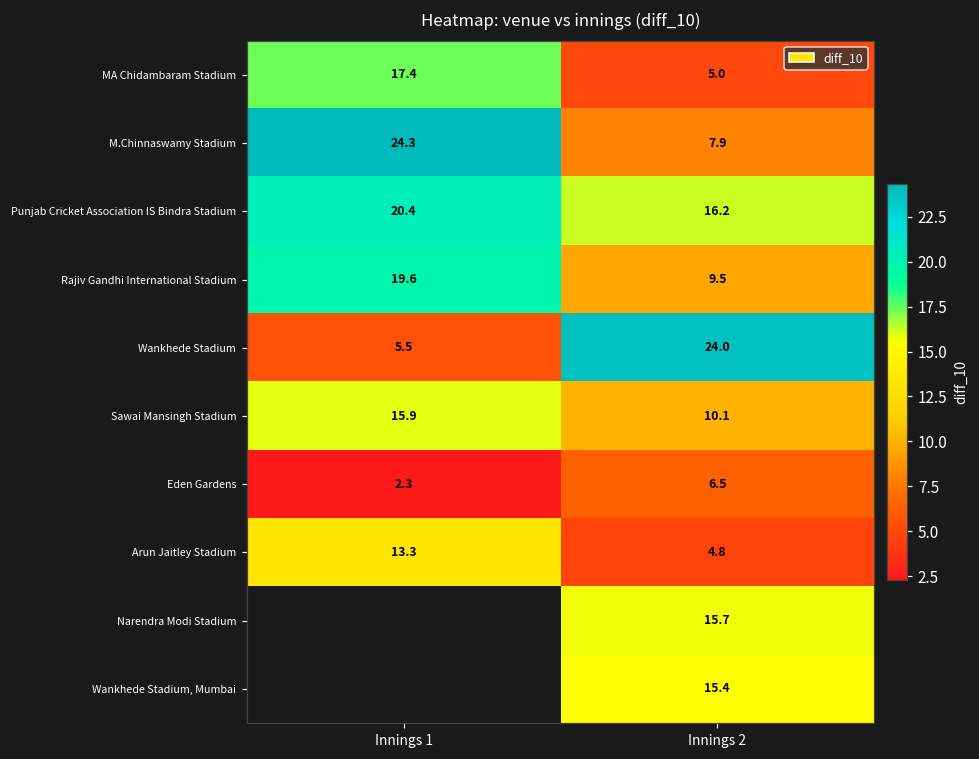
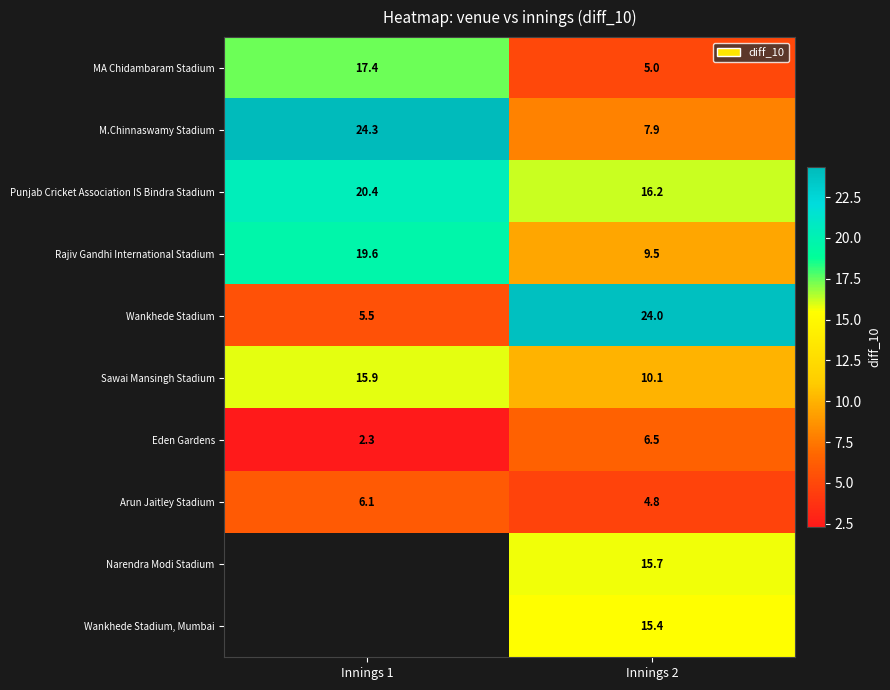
Arun Jaitley Stadium, Innings 1: 13.3 -> 6.1
